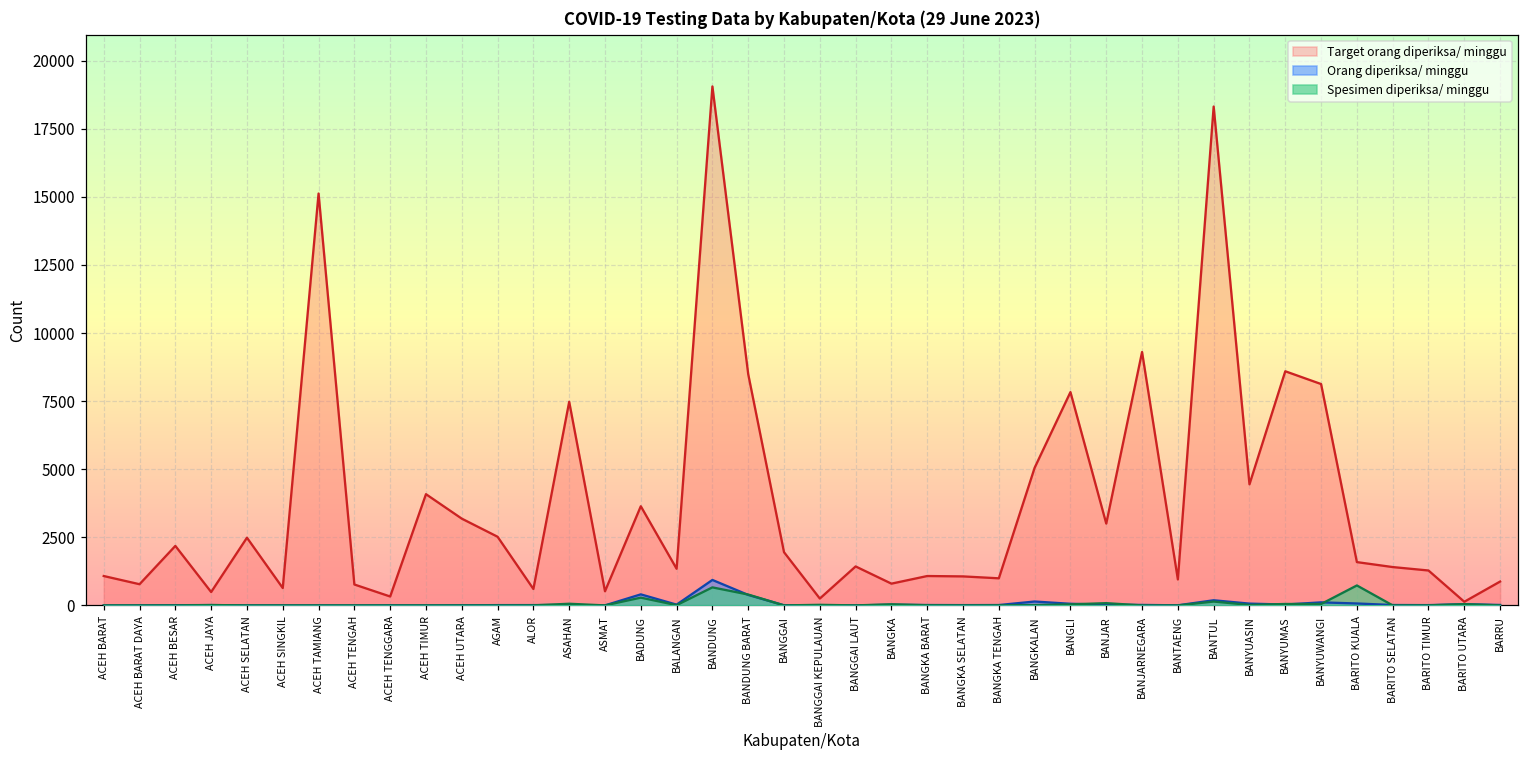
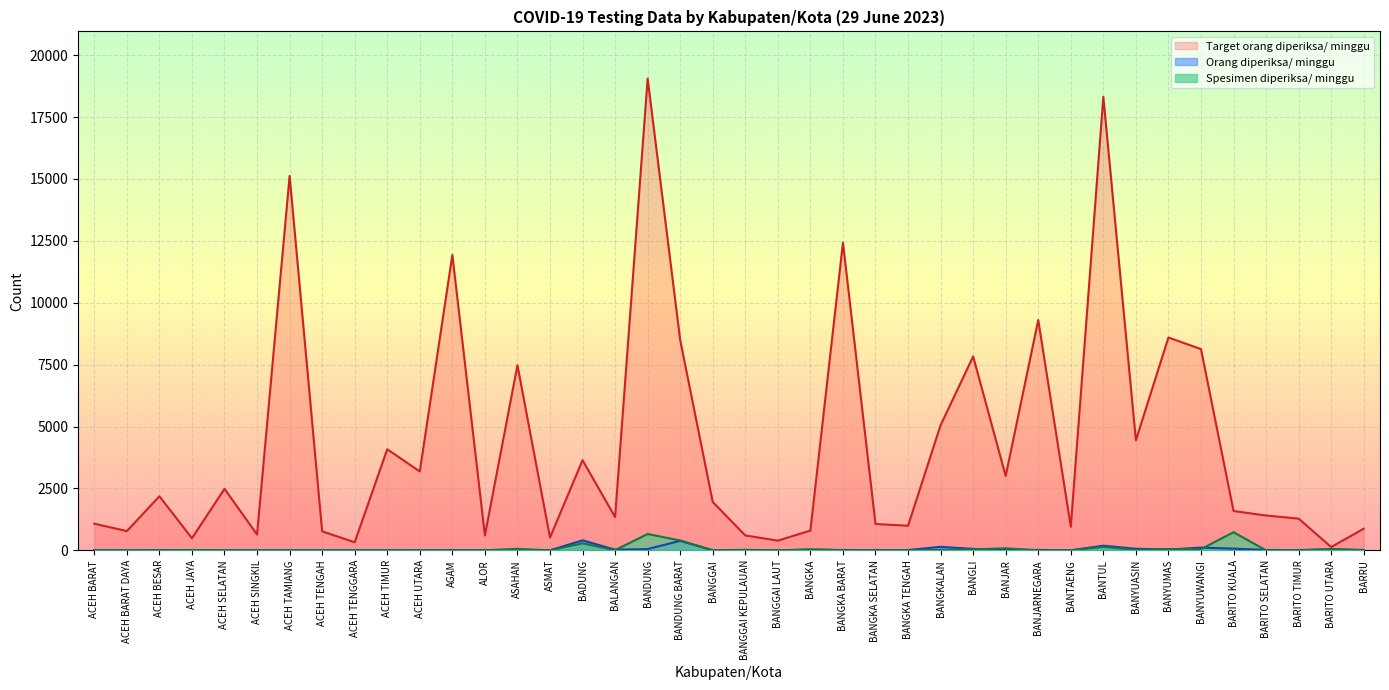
Target orang diperiksa/ minggu, AGAM: 2500 -> 11900
Orang diperiksa/ minggu, BANDUNG: 900 -> 100
Target orang diperiksa/ minggu, BANGGAI KEPULAUAN: 300 -> 600
Target orang diperiksa/ minggu, BANGGAI LAUT: 1400 -> 400
Target orang diperiksa/ minggu, BANGKA BARAT: 1100 -> 12400
